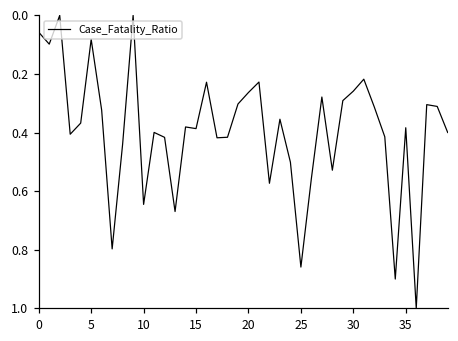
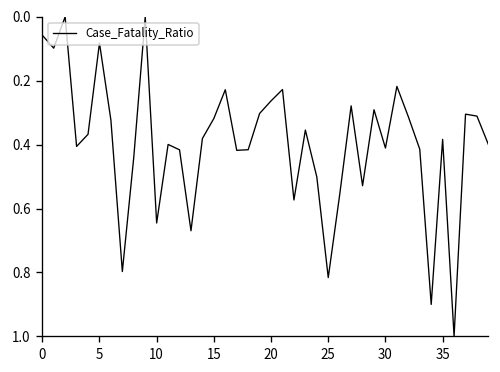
15: 0.39 -> 0.32
25: 0.86 -> 0.82
30: 0.26 -> 0.41
